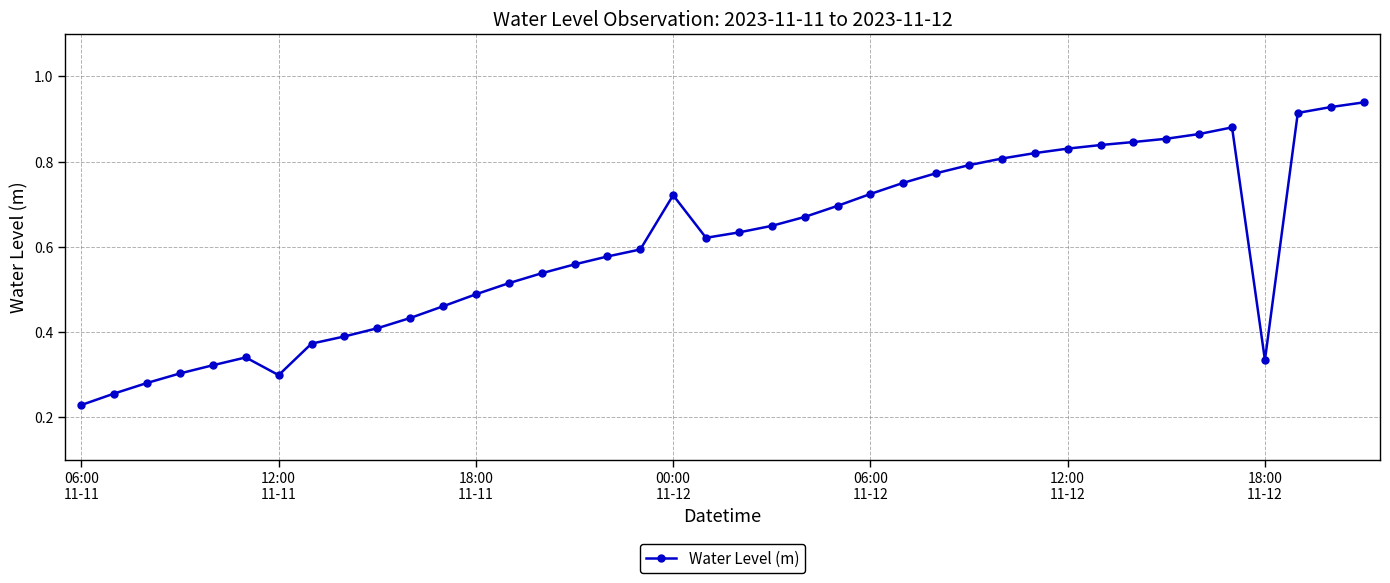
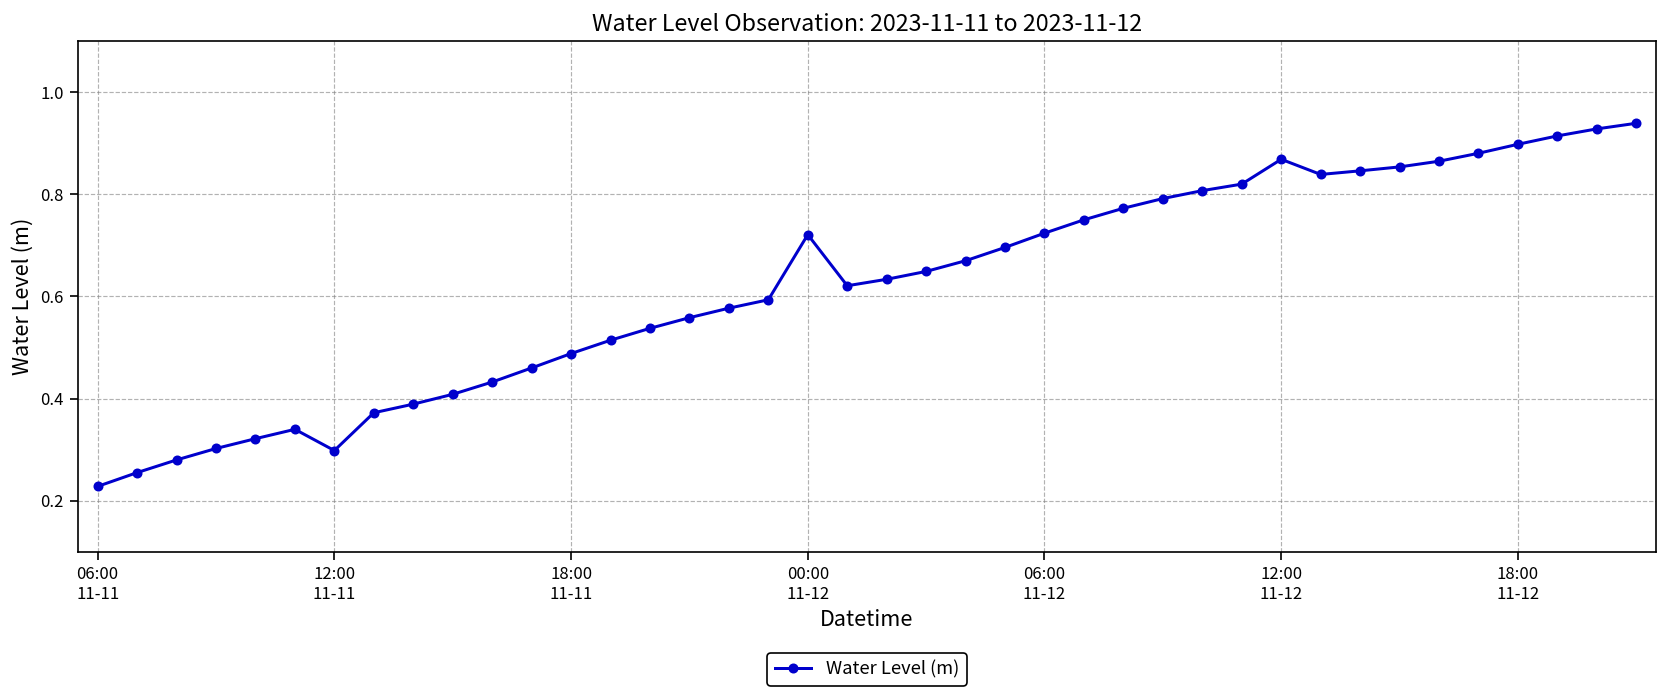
12:00 11-12: 0.83 -> 0.87
18:00 11-12: 0.33 -> 0.90
